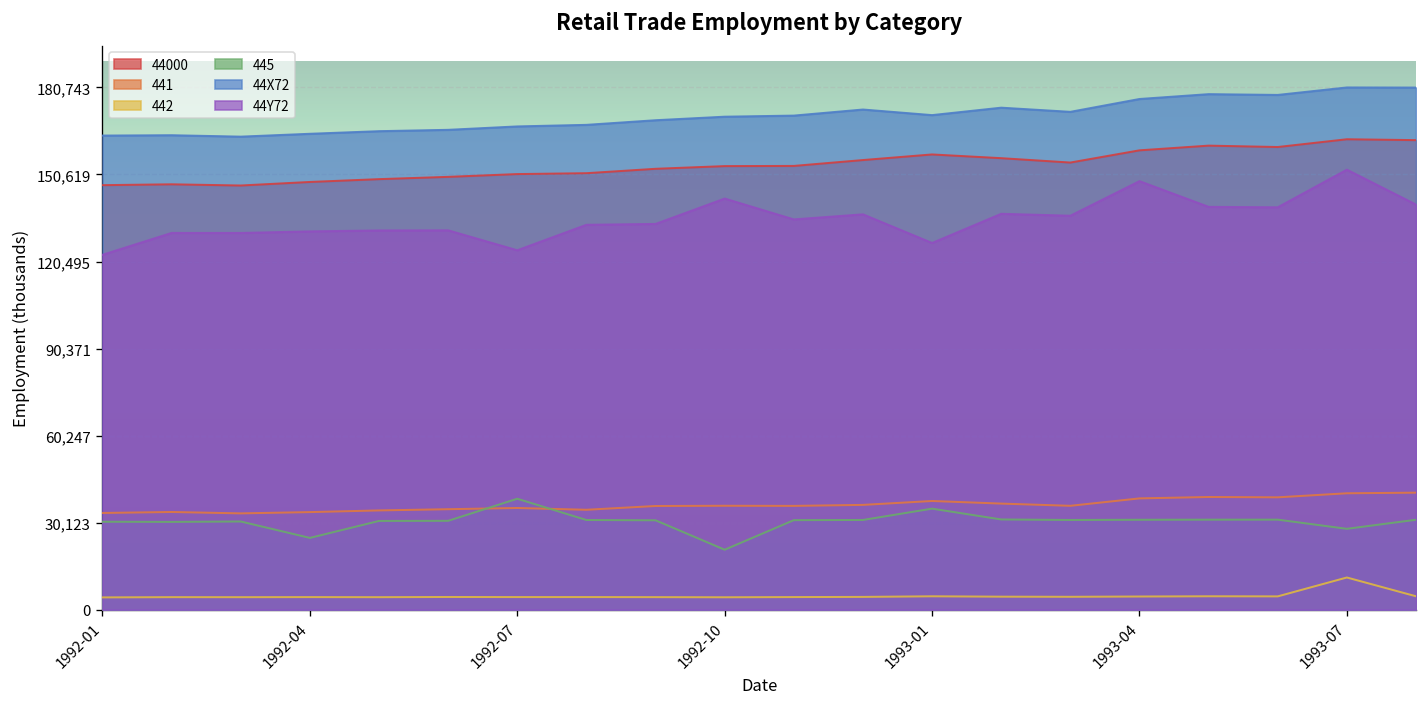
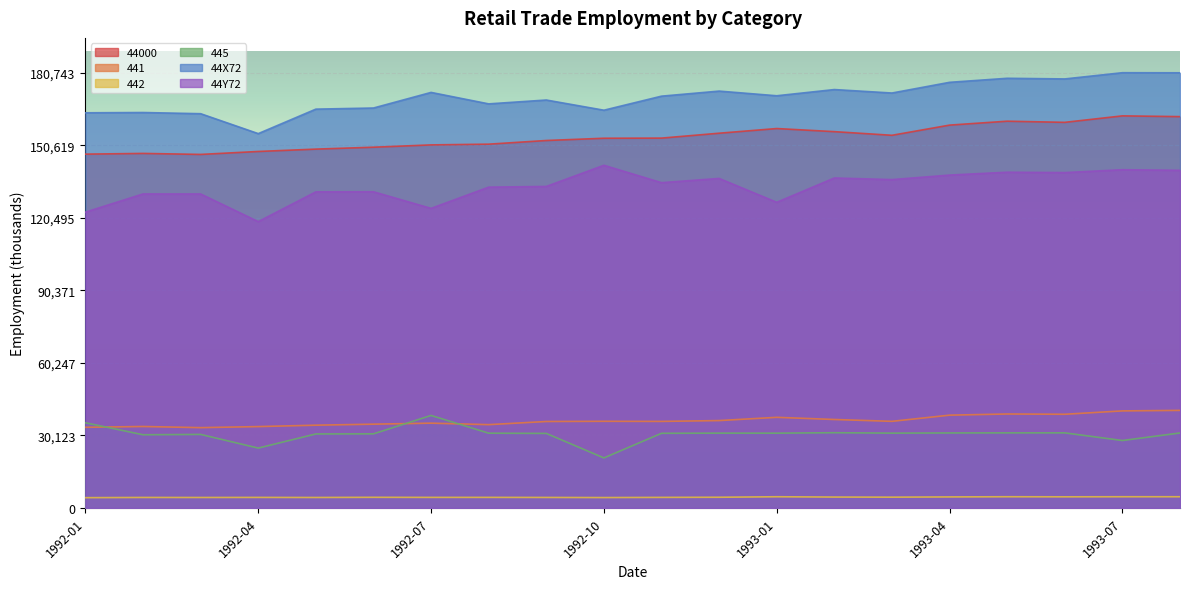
445, 1992-01: 30,000 -> 35,000
44X72, 1992-04: 165,000 -> 155,000
44Y72, 1992-04: 131,000 -> 119,000
44X72, 1992-07: 167,000 -> 173,000
44X72, 1992-10: 171,000 -> 165,000
445, 1993-01: 35,000 -> 31,000
44Y72, 1993-04: 148,000 -> 138,000
442, 1993-07: 11,000 -> 5,000
44Y72, 1993-07: 152,000 -> 140,000
